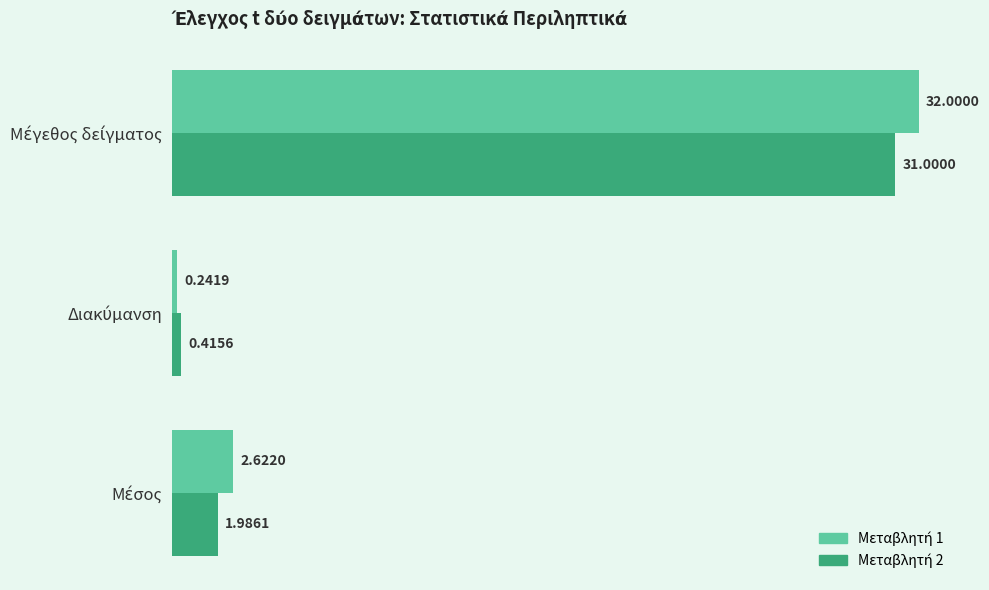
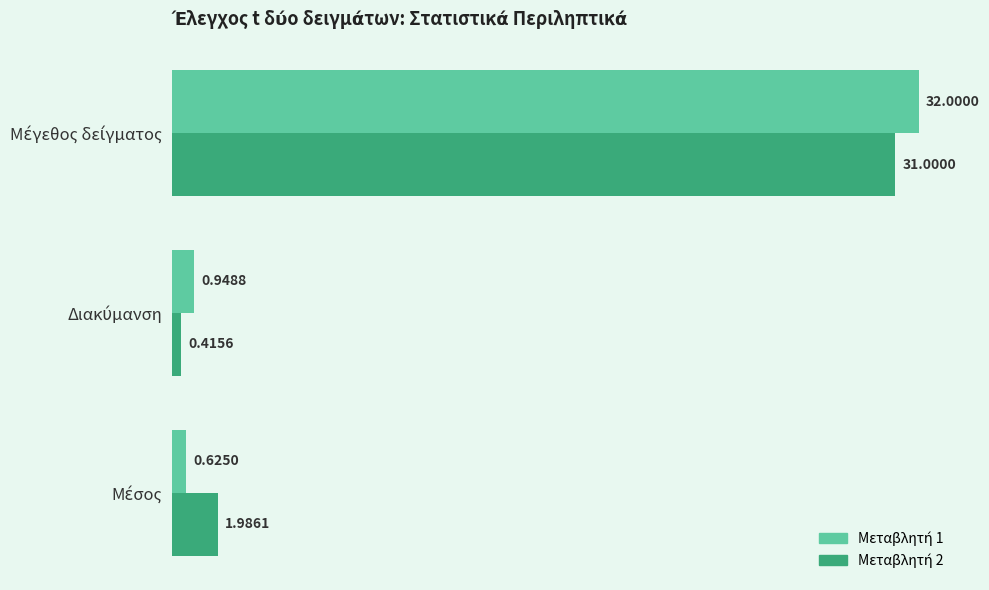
Μεταβλητή 1, Διακύμανση: 0.2419 -> 0.9488
Μεταβλητή 1, Μέσος: 2.6220 -> 0.6250
